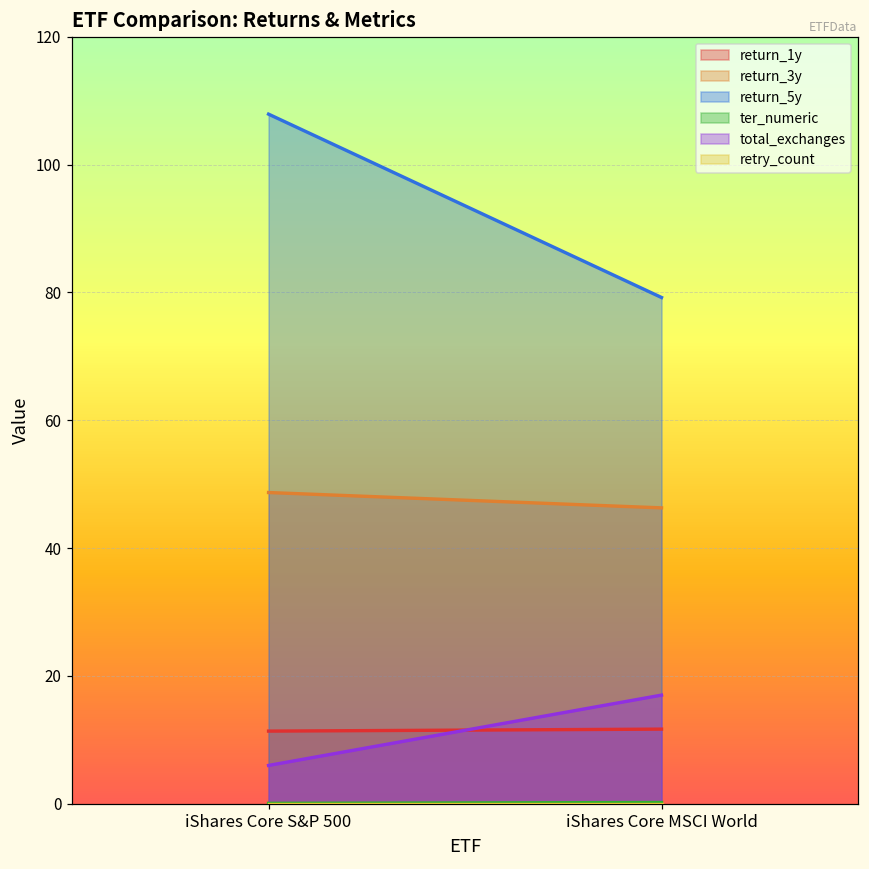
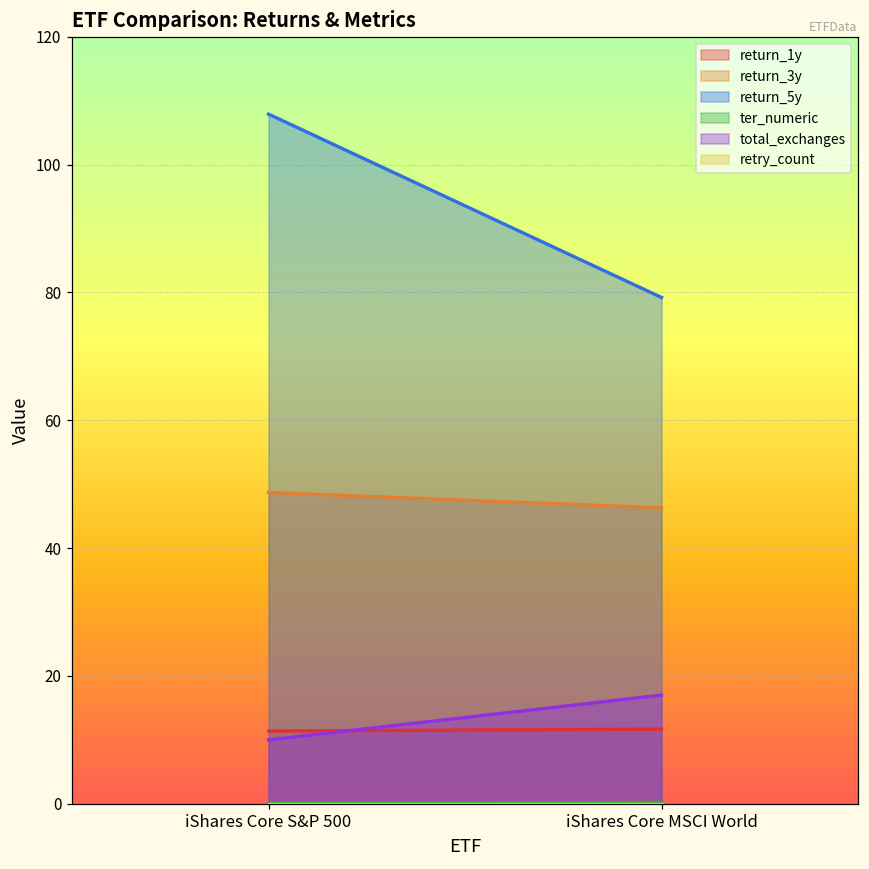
total_exchanges, iShares Core S&P 500: 6 -> 10
